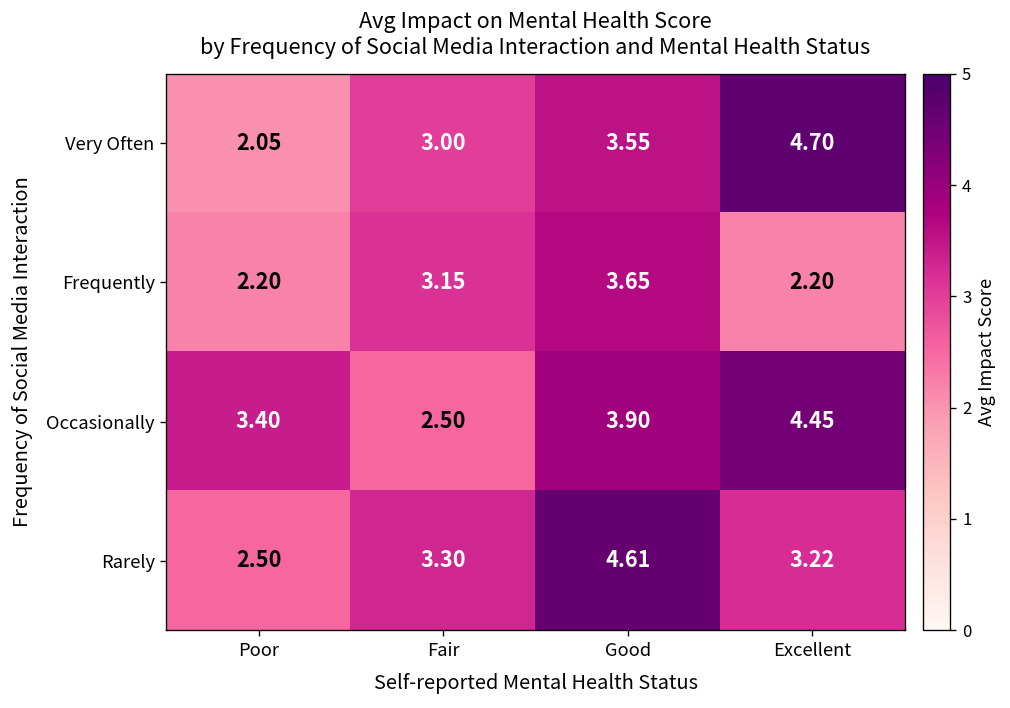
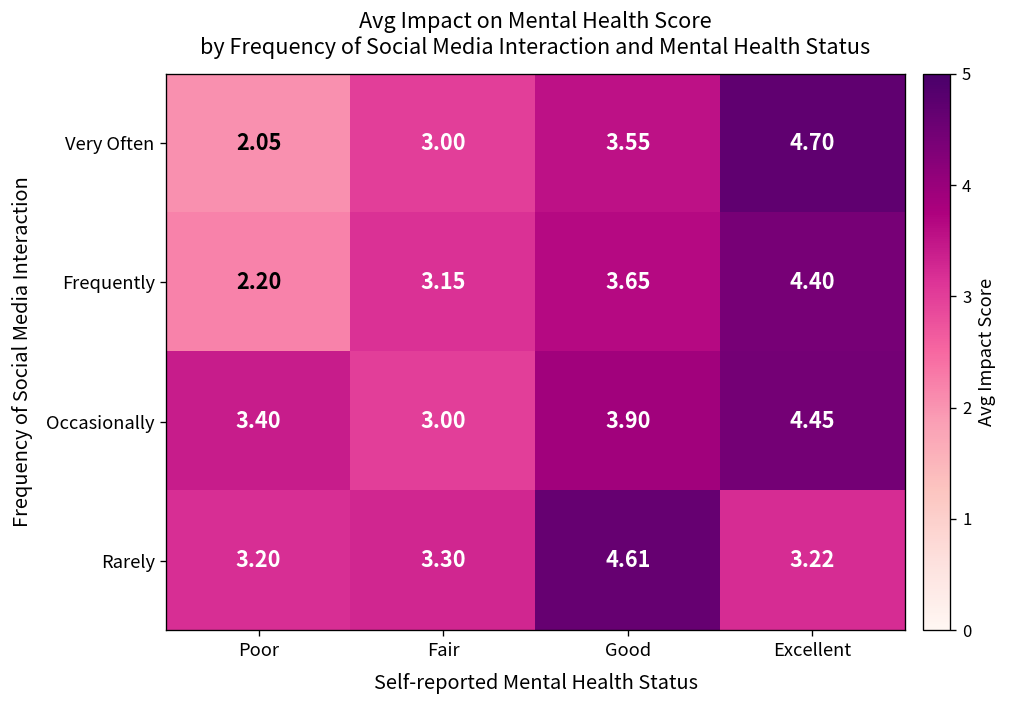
Frequently, Excellent: 2.20 -> 4.40
Occasionally, Fair: 2.50 -> 3.00
Rarely, Poor: 2.50 -> 3.20
